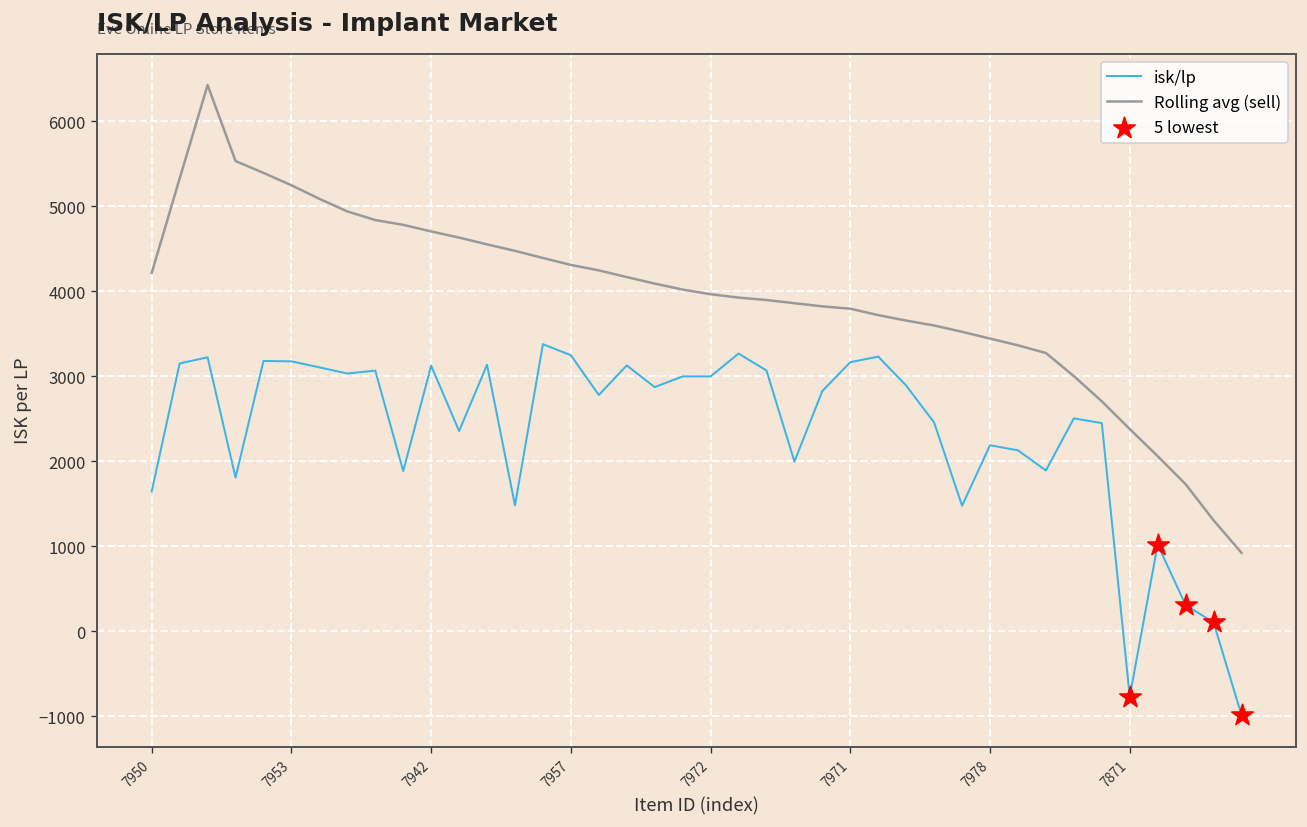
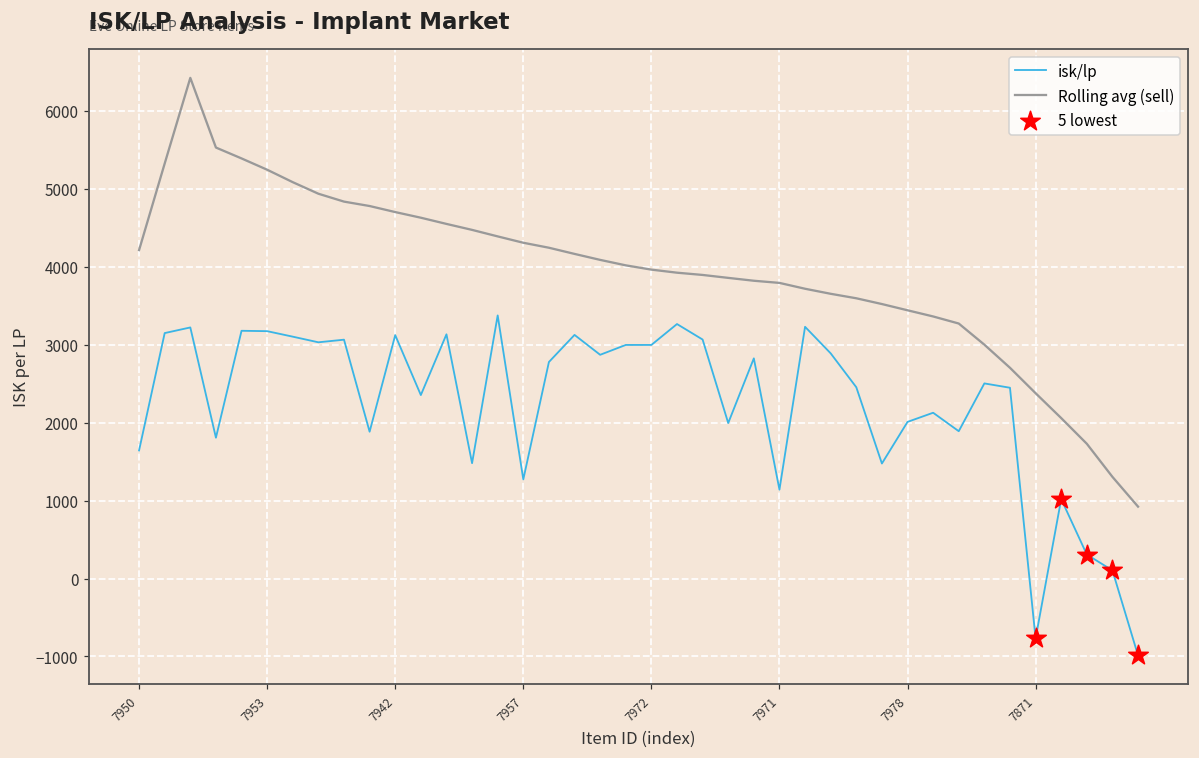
isk/lp, 7957: 3200 -> 1300
isk/lp, 7971: 3200 -> 1100
isk/lp, 7978: 2200 -> 2000
